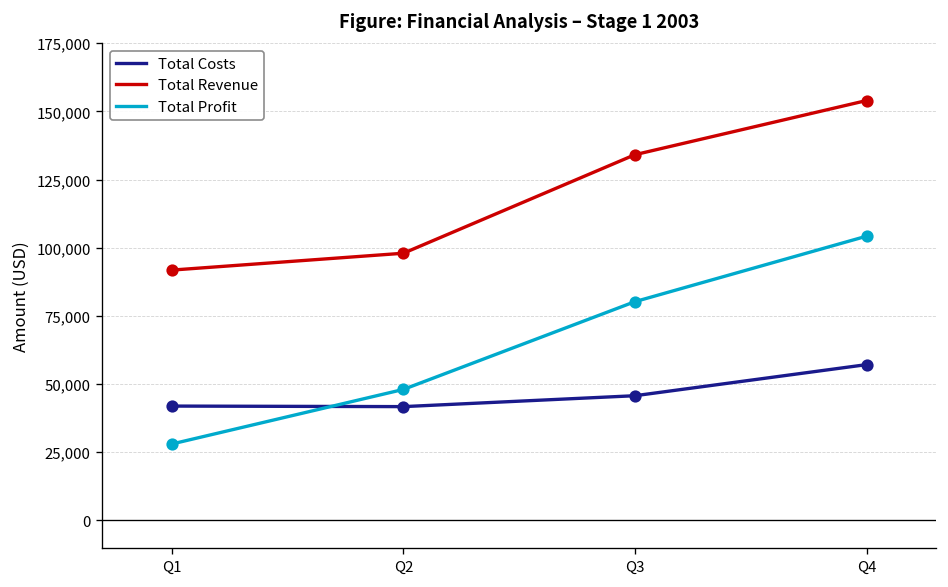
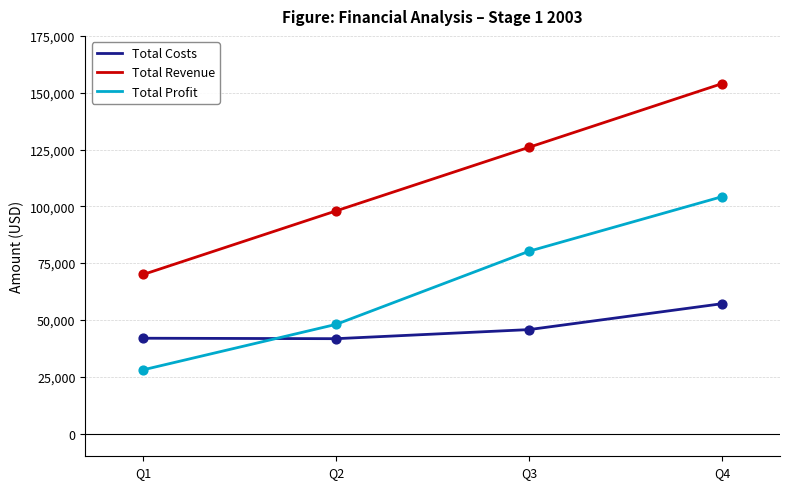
Total Revenue, Q1: 92,000 -> 70,000
Total Revenue, Q3: 134,000 -> 126,000
